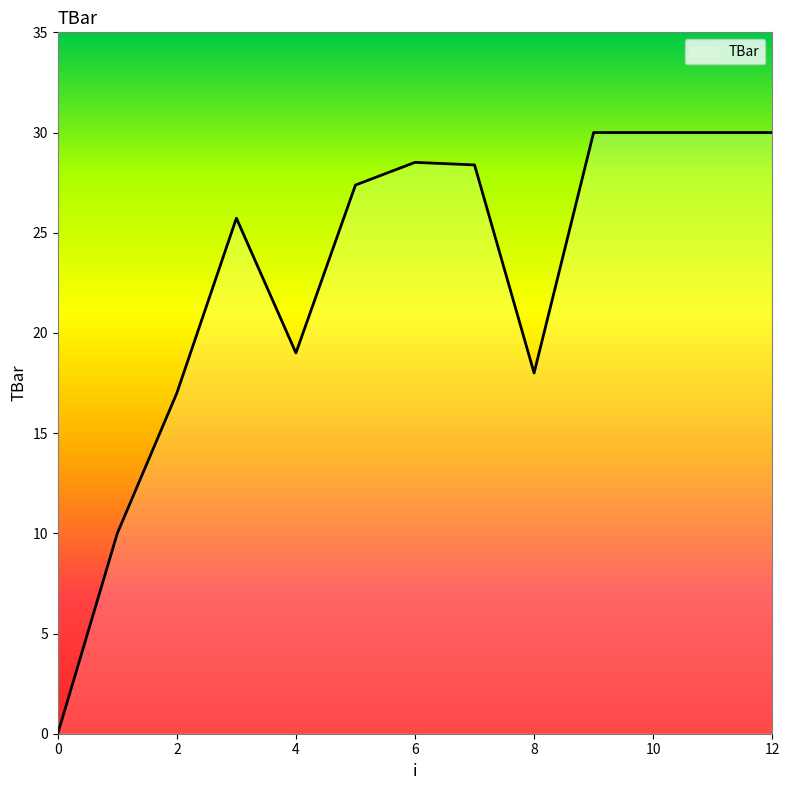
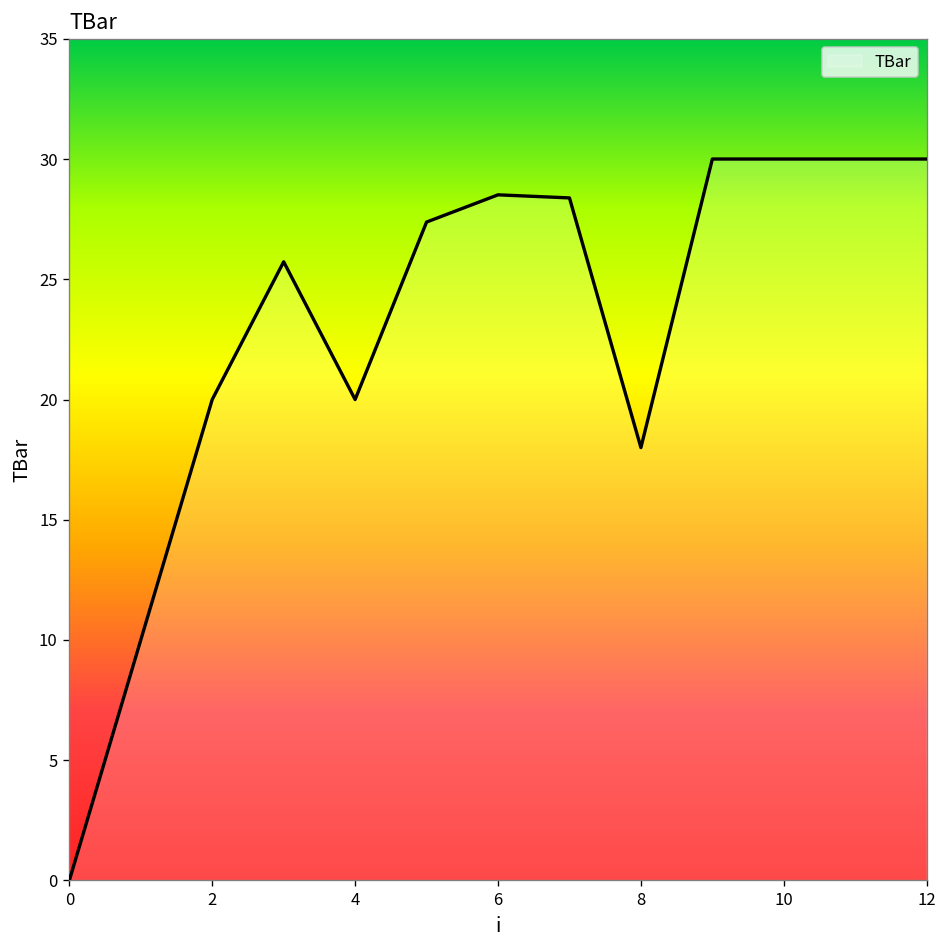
2: 17 -> 20
4: 19 -> 20
